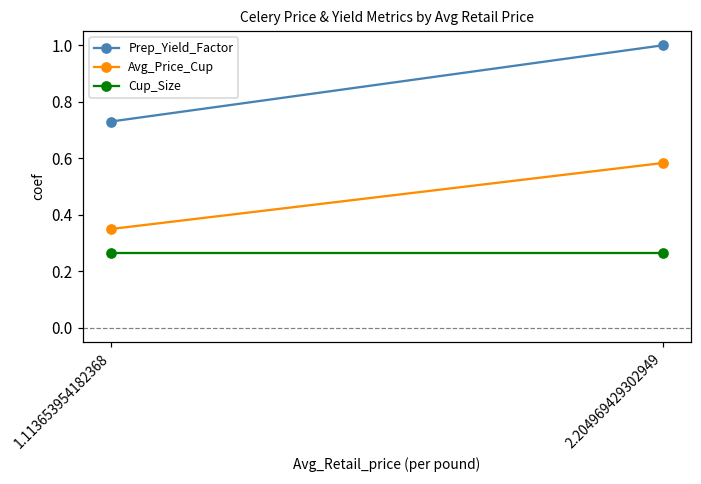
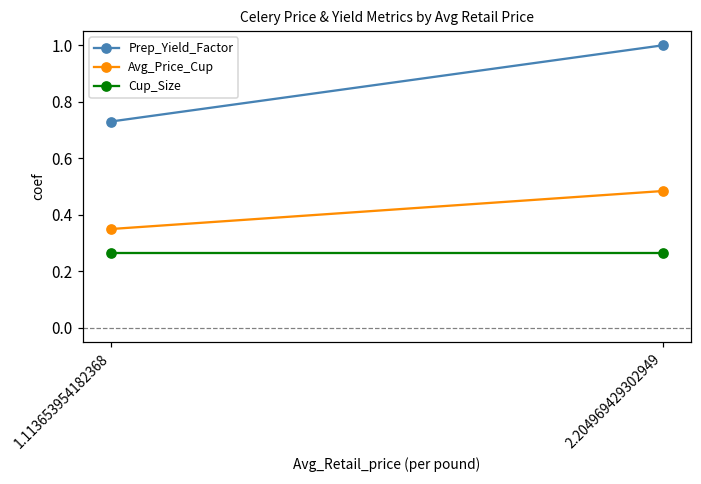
Avg_Price_Cup, 2.204969429302949: 0.58 -> 0.48
